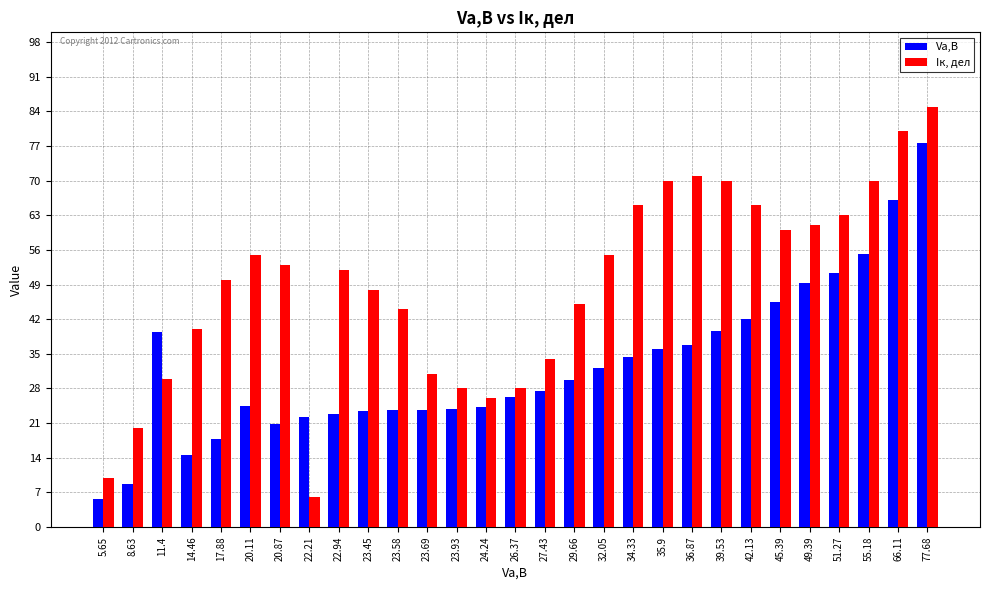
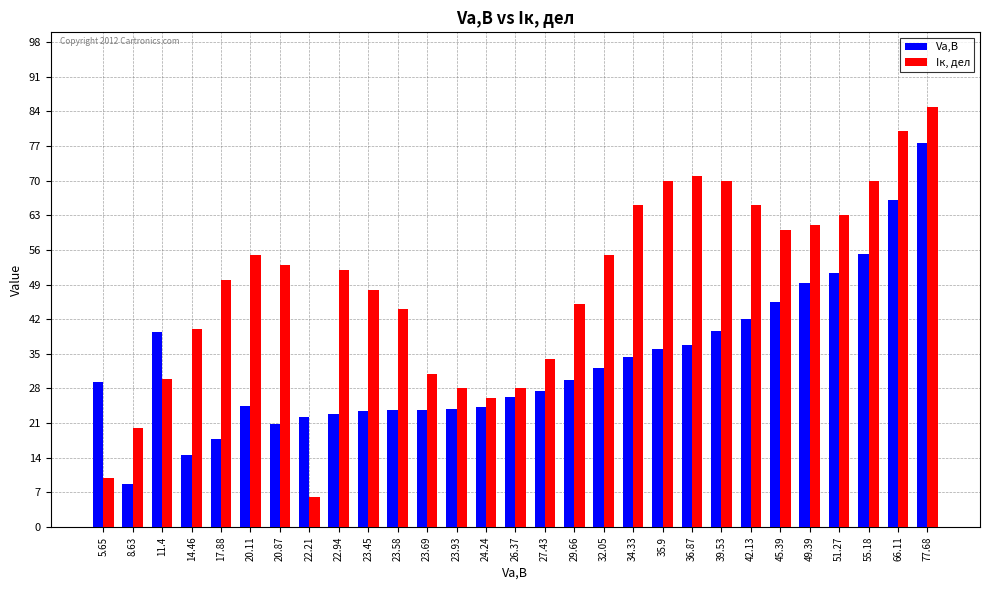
Va,B, 5.65: 6 -> 29
